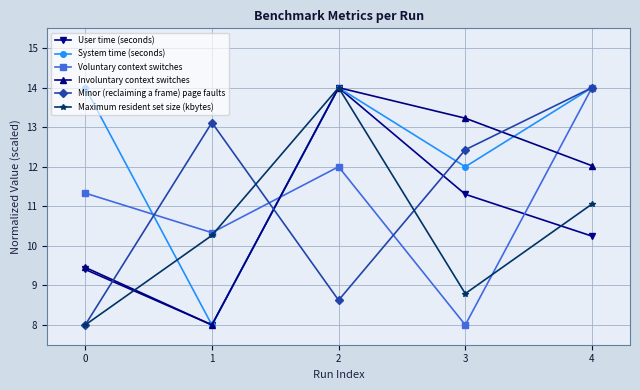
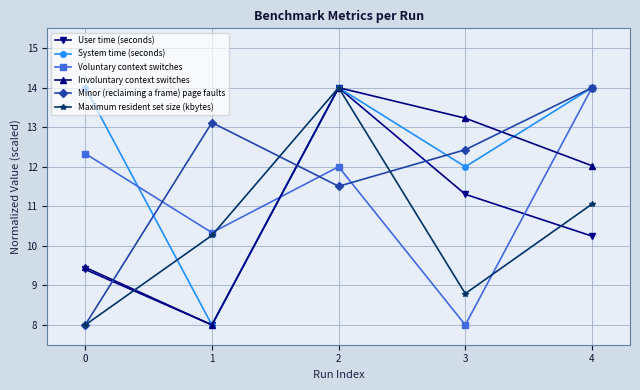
Voluntary context switches, 0: 11.3 -> 12.3
Minor (reclaiming a frame) page faults, 2: 8.6 -> 11.5
